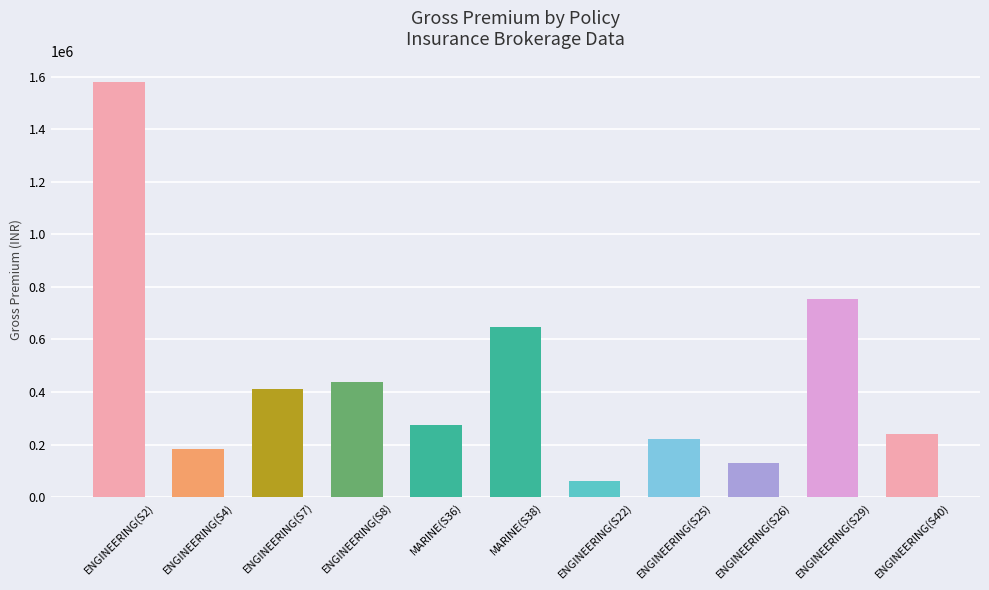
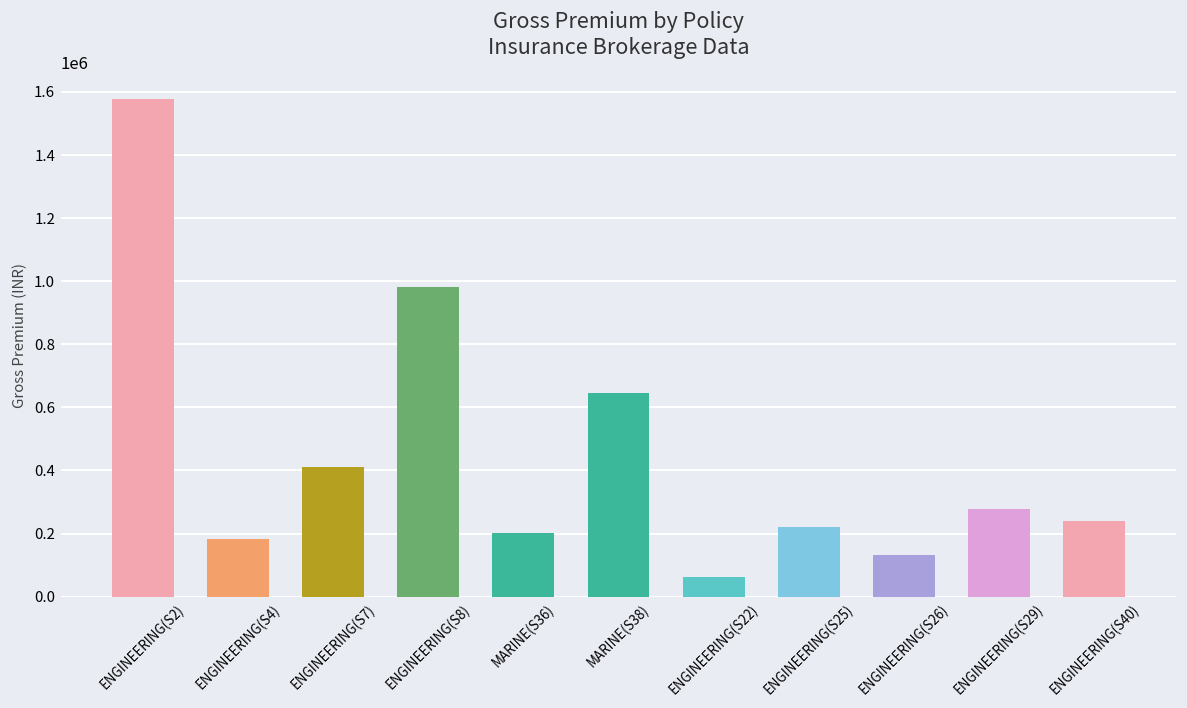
ENGINEERING(S8): 440000 -> 980000
MARINE(S36): 270000 -> 200000
ENGINEERING(S29): 760000 -> 280000
